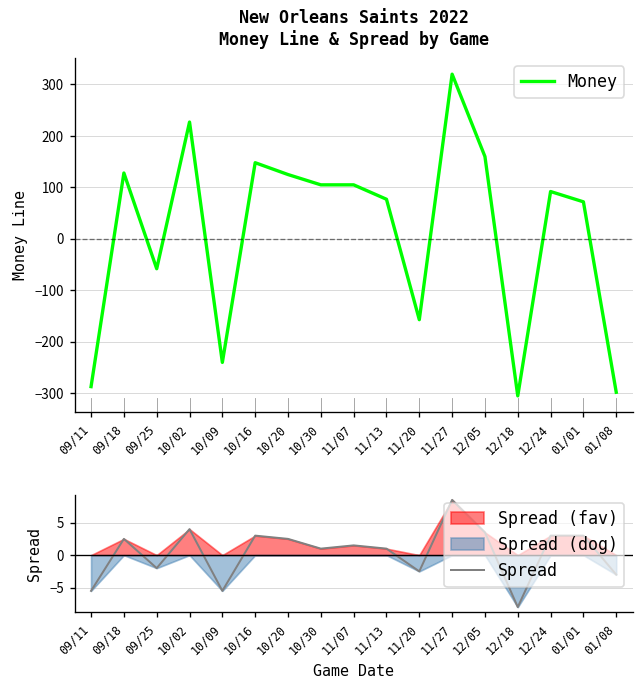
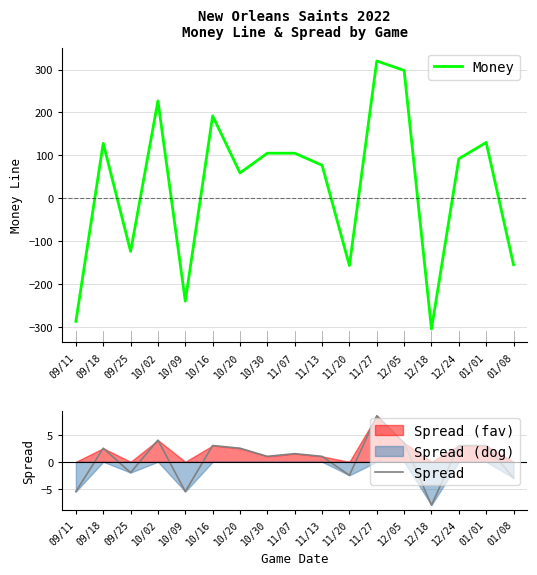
New Orleans Saints 2022 Money Line & Spread by Game, 09/25: -60 -> -120
New Orleans Saints 2022 Money Line & Spread by Game, 10/16: 150 -> 190
New Orleans Saints 2022 Money Line & Spread by Game, 10/20: 130 -> 60
New Orleans Saints 2022 Money Line & Spread by Game, 12/05: 160 -> 300
New Orleans Saints 2022 Money Line & Spread by Game, 01/01: 70 -> 130
New Orleans Saints 2022 Money Line & Spread by Game, 01/08: -300 -> -160
